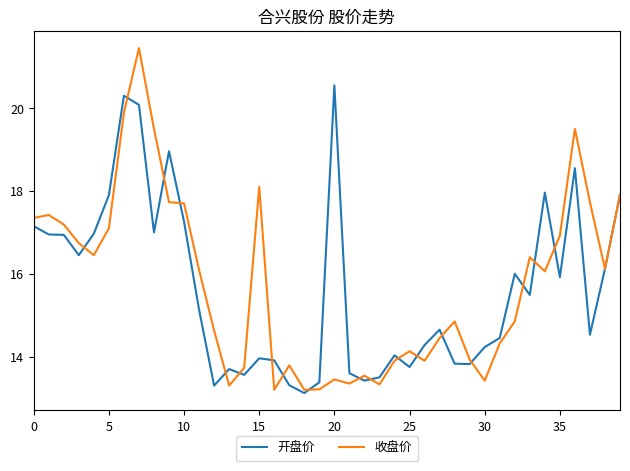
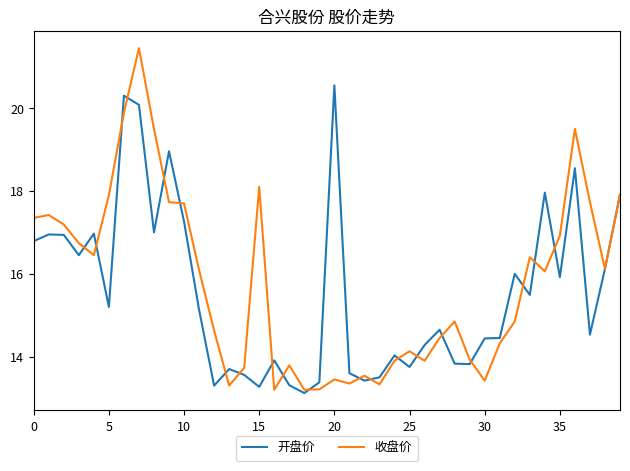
开盘价, 0: 17.2 -> 16.8
开盘价, 5: 17.9 -> 15.2
收盘价, 5: 17.1 -> 17.9
开盘价, 15: 14.0 -> 13.3
开盘价, 30: 14.2 -> 14.4
